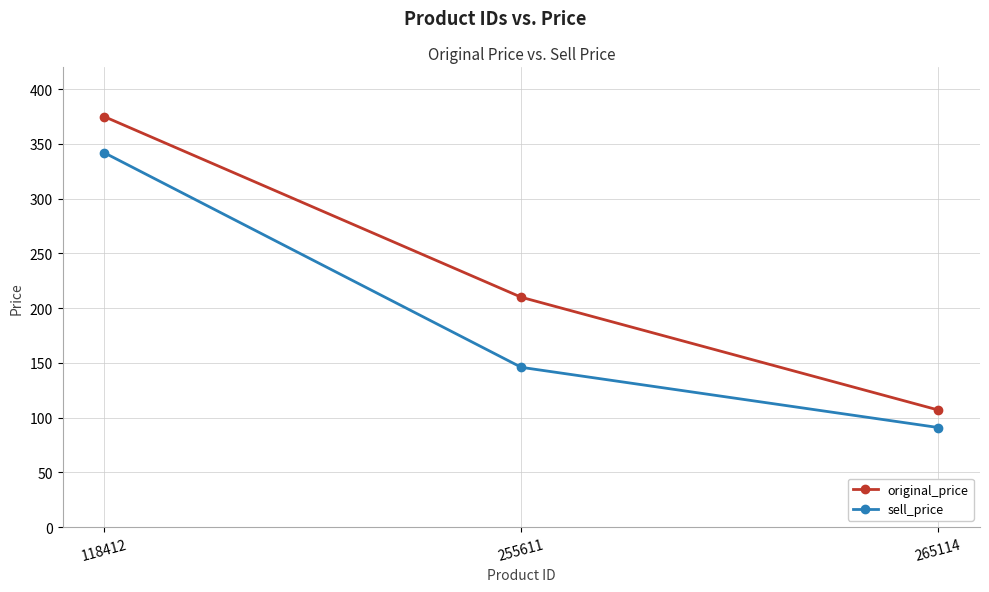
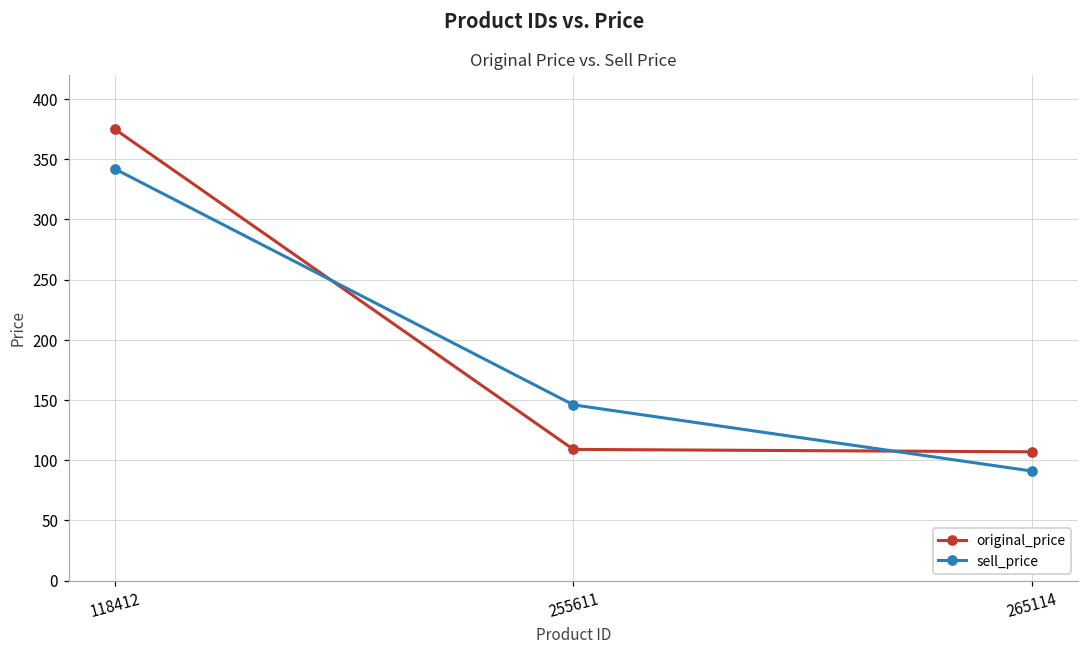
original_price, 255611: 210 -> 109
